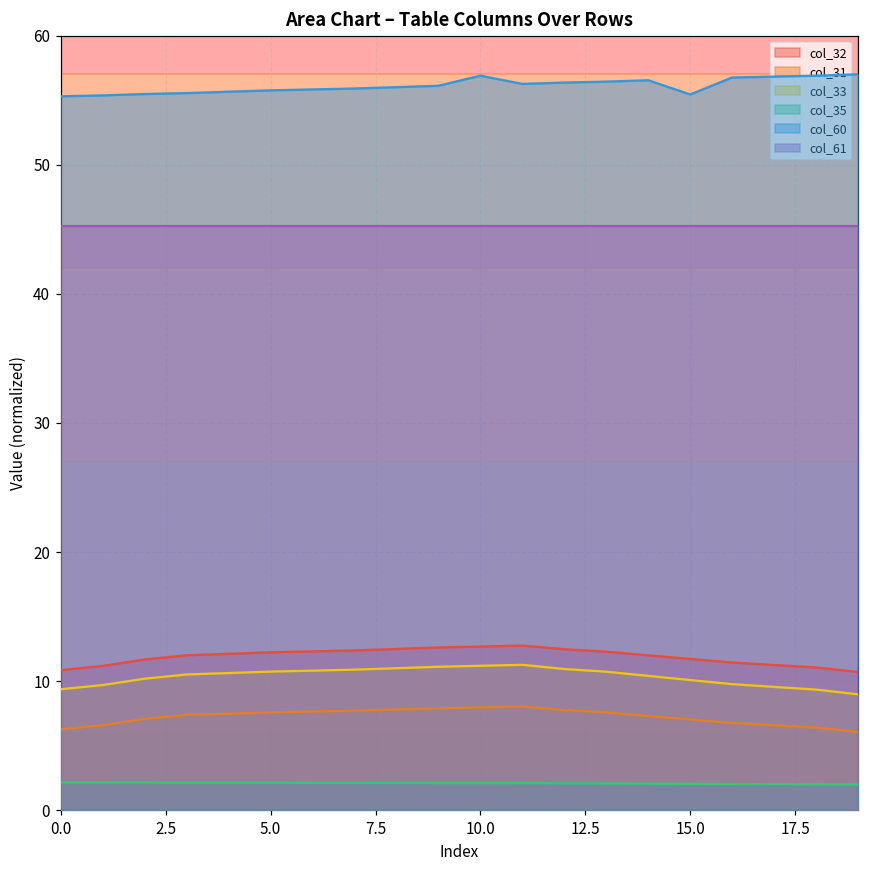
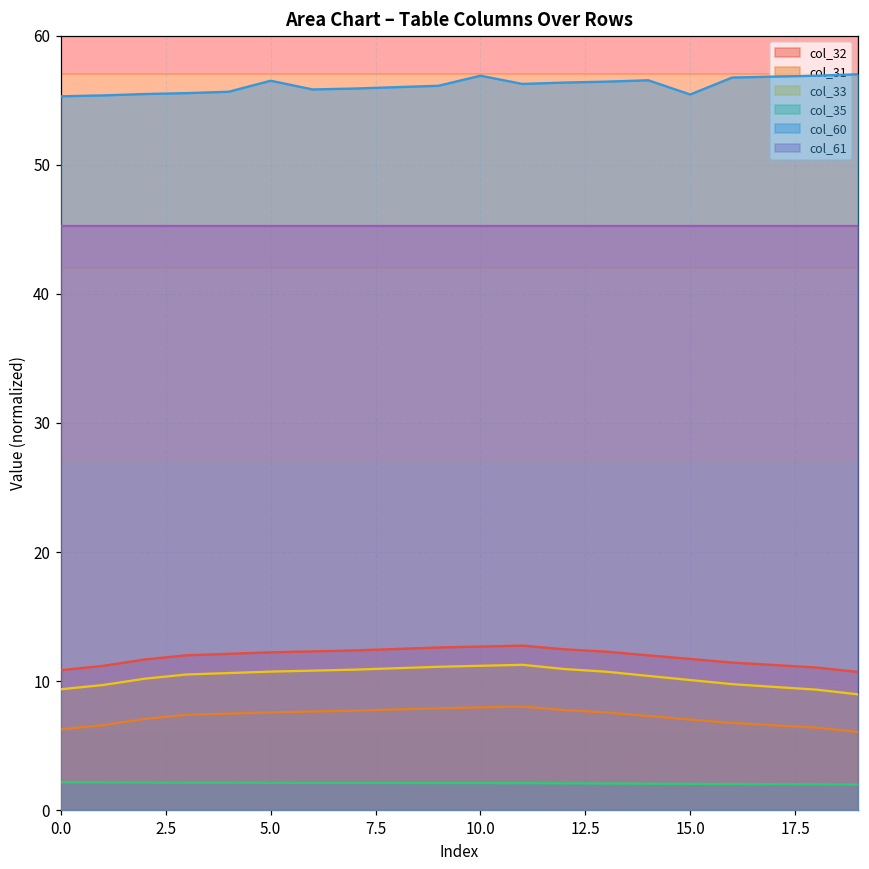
col_60, 5.0: 55.8 -> 56.5
